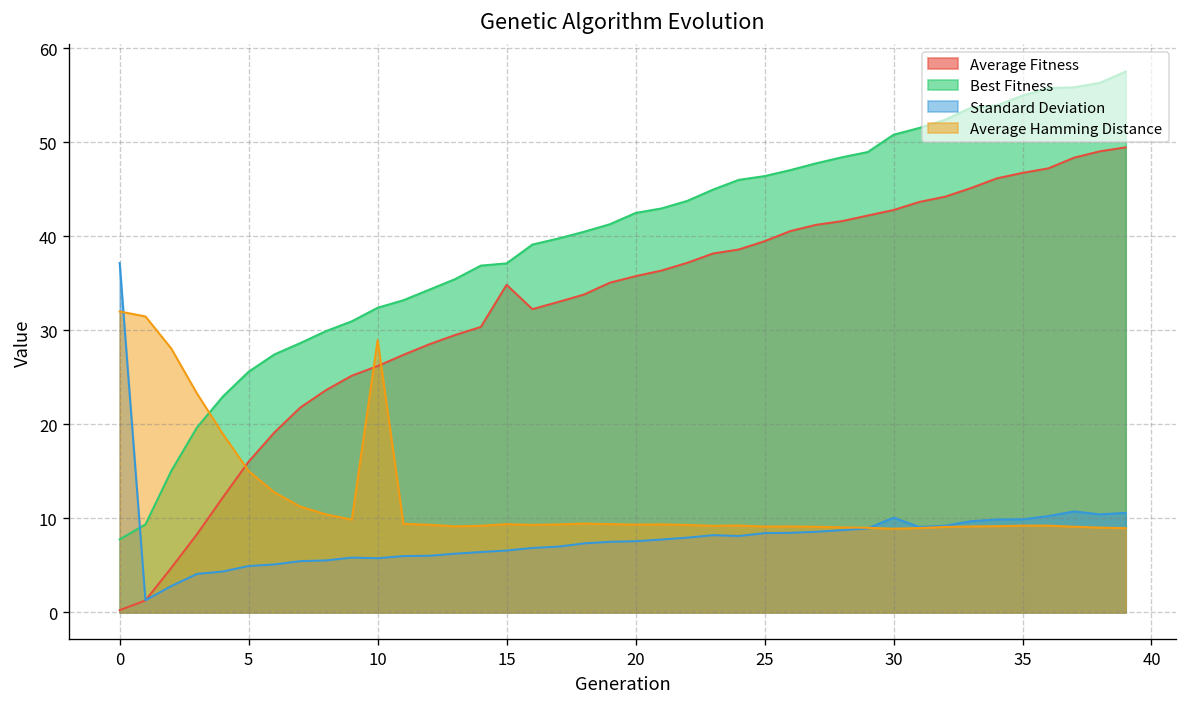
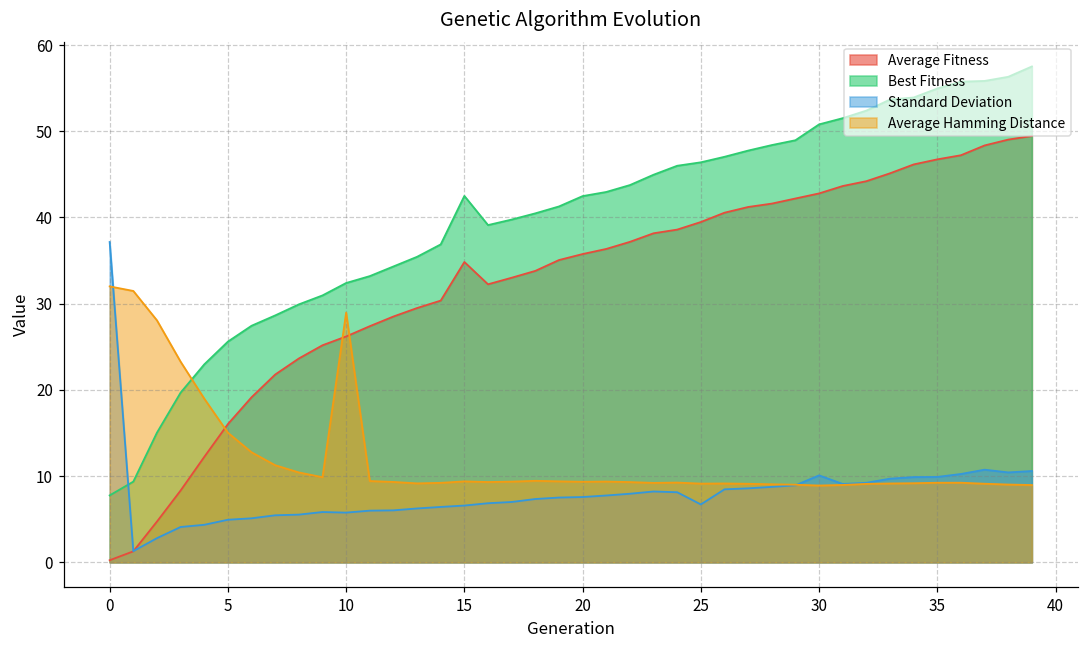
Best Fitness, 15: 37 -> 43
Standard Deviation, 25: 8 -> 7
